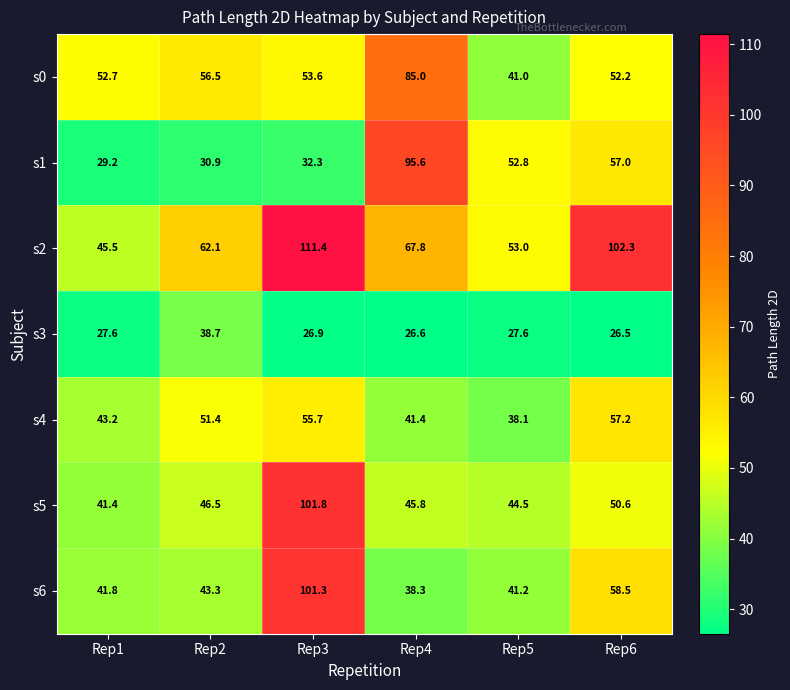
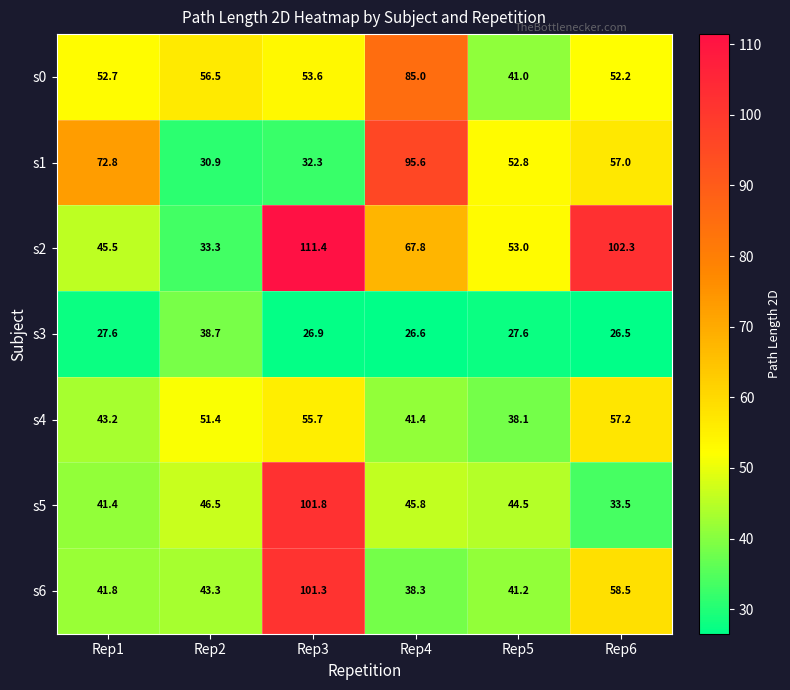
s1, Rep1: 29.2 -> 72.8
s2, Rep2: 62.1 -> 33.3
s5, Rep6: 50.6 -> 33.5
